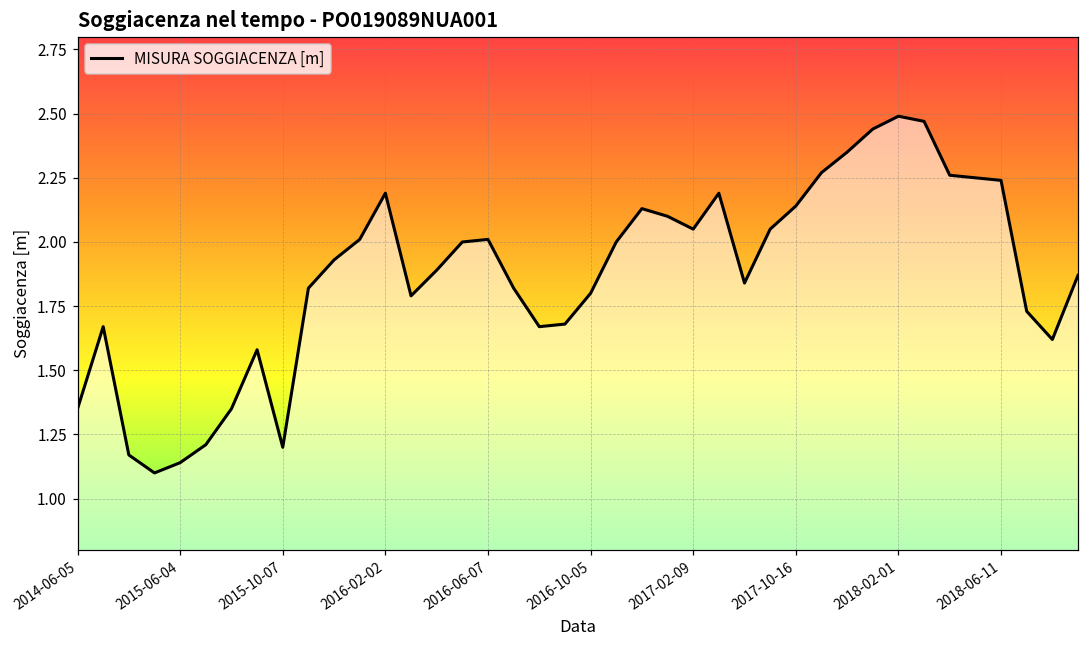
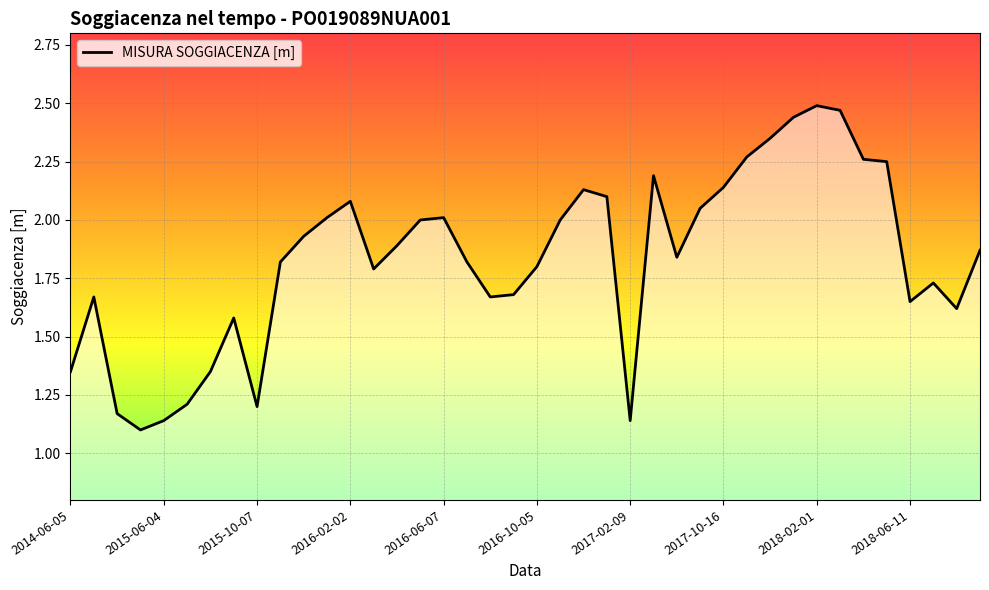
2016-02-02: 2.19 -> 2.08
2017-02-09: 2.05 -> 1.14
2018-06-11: 2.24 -> 1.65
